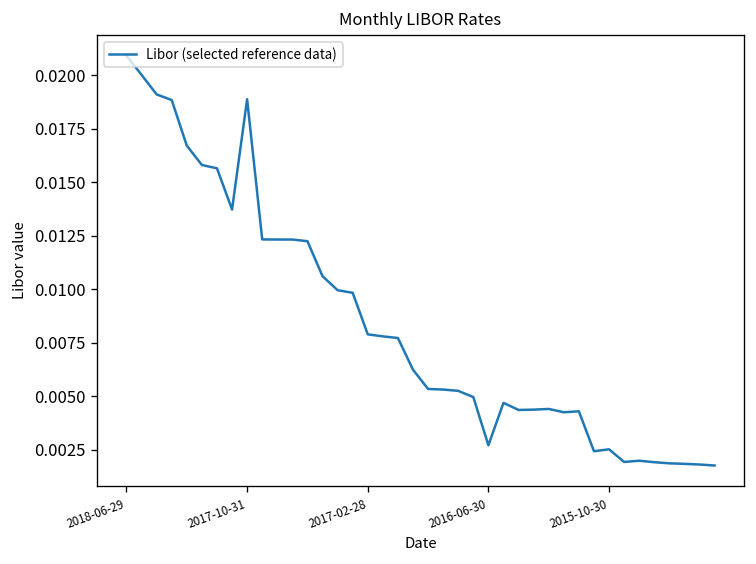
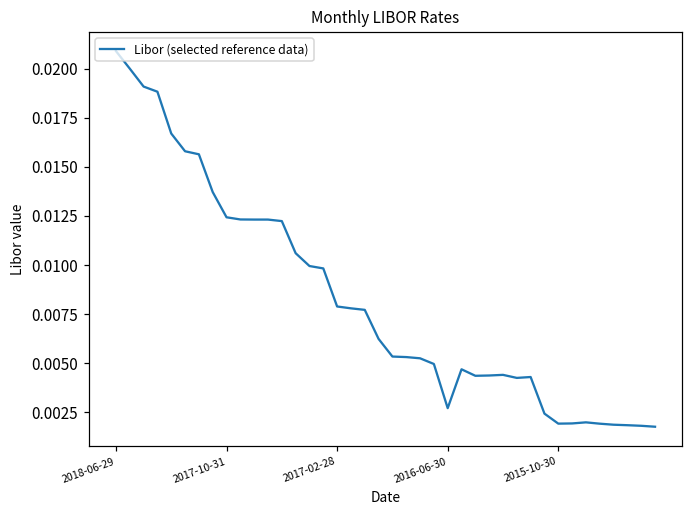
2017-10-31: 0.0189 -> 0.0124
2015-10-30: 0.0025 -> 0.0019
